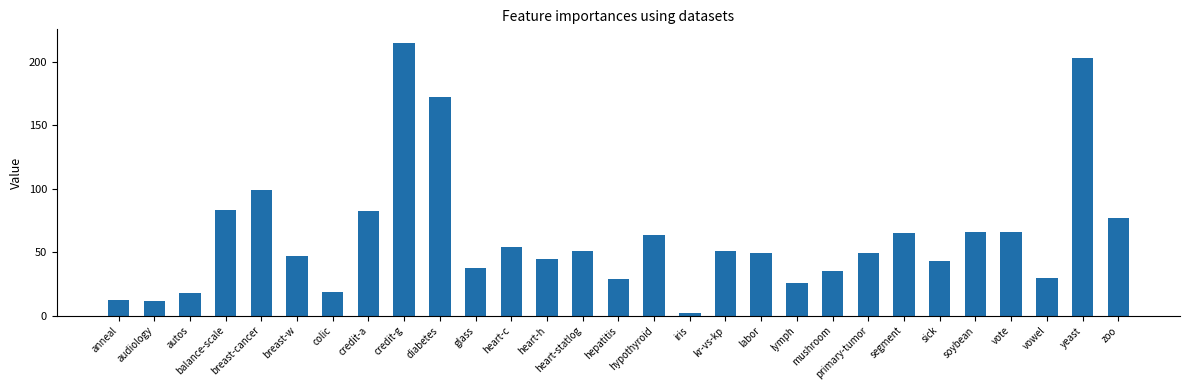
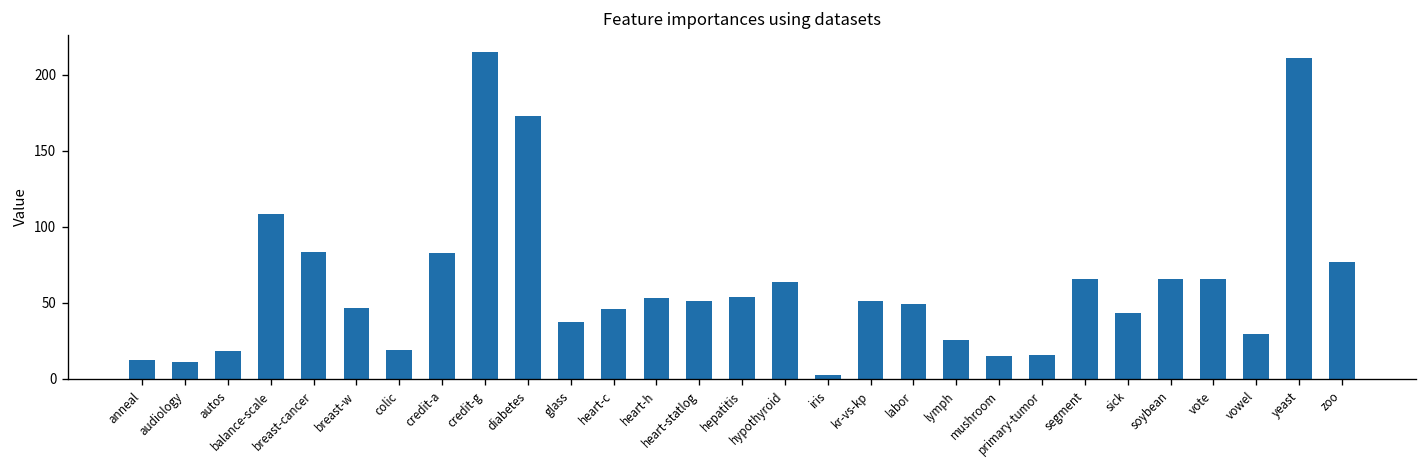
balance-scale: 83 -> 108
breast-cancer: 99 -> 83
heart-c: 54 -> 46
heart-h: 45 -> 53
hepatitis: 29 -> 54
mushroom: 35 -> 15
primary-tumor: 50 -> 15
yeast: 203 -> 211
